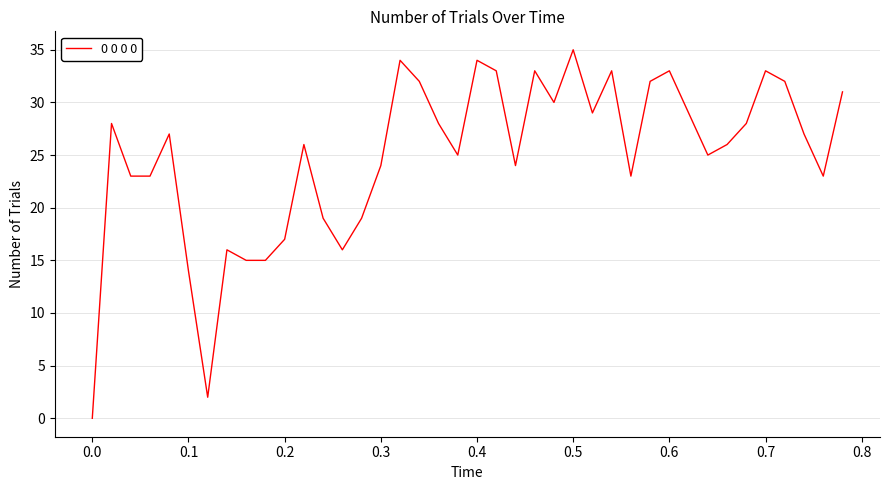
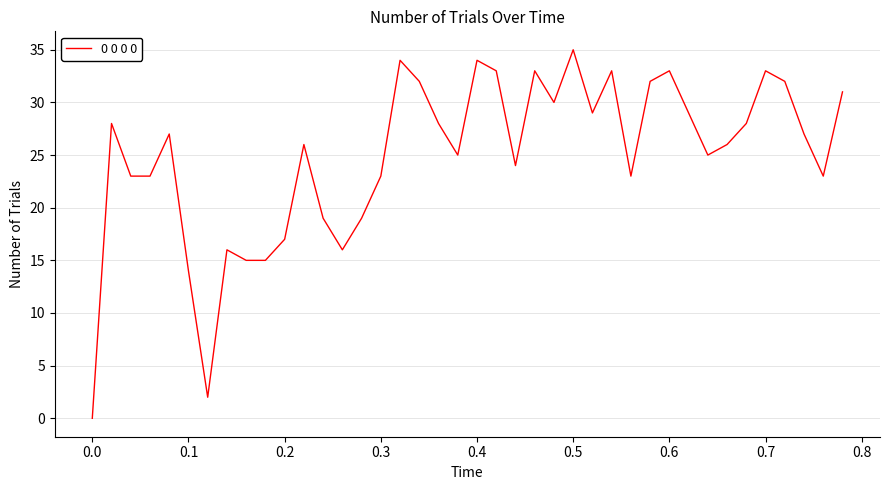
0.3: 24 -> 23
